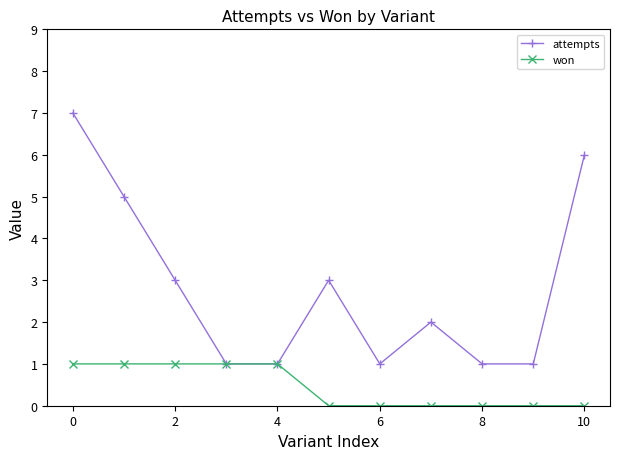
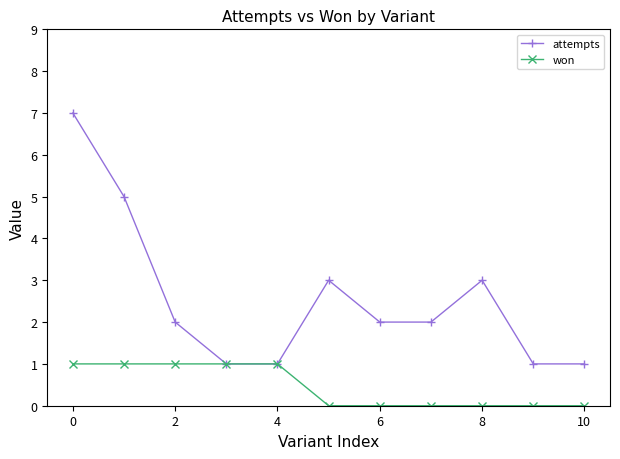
attempts, 2: 3 -> 2
attempts, 6: 1 -> 2
attempts, 8: 1 -> 3
attempts, 10: 6 -> 1
